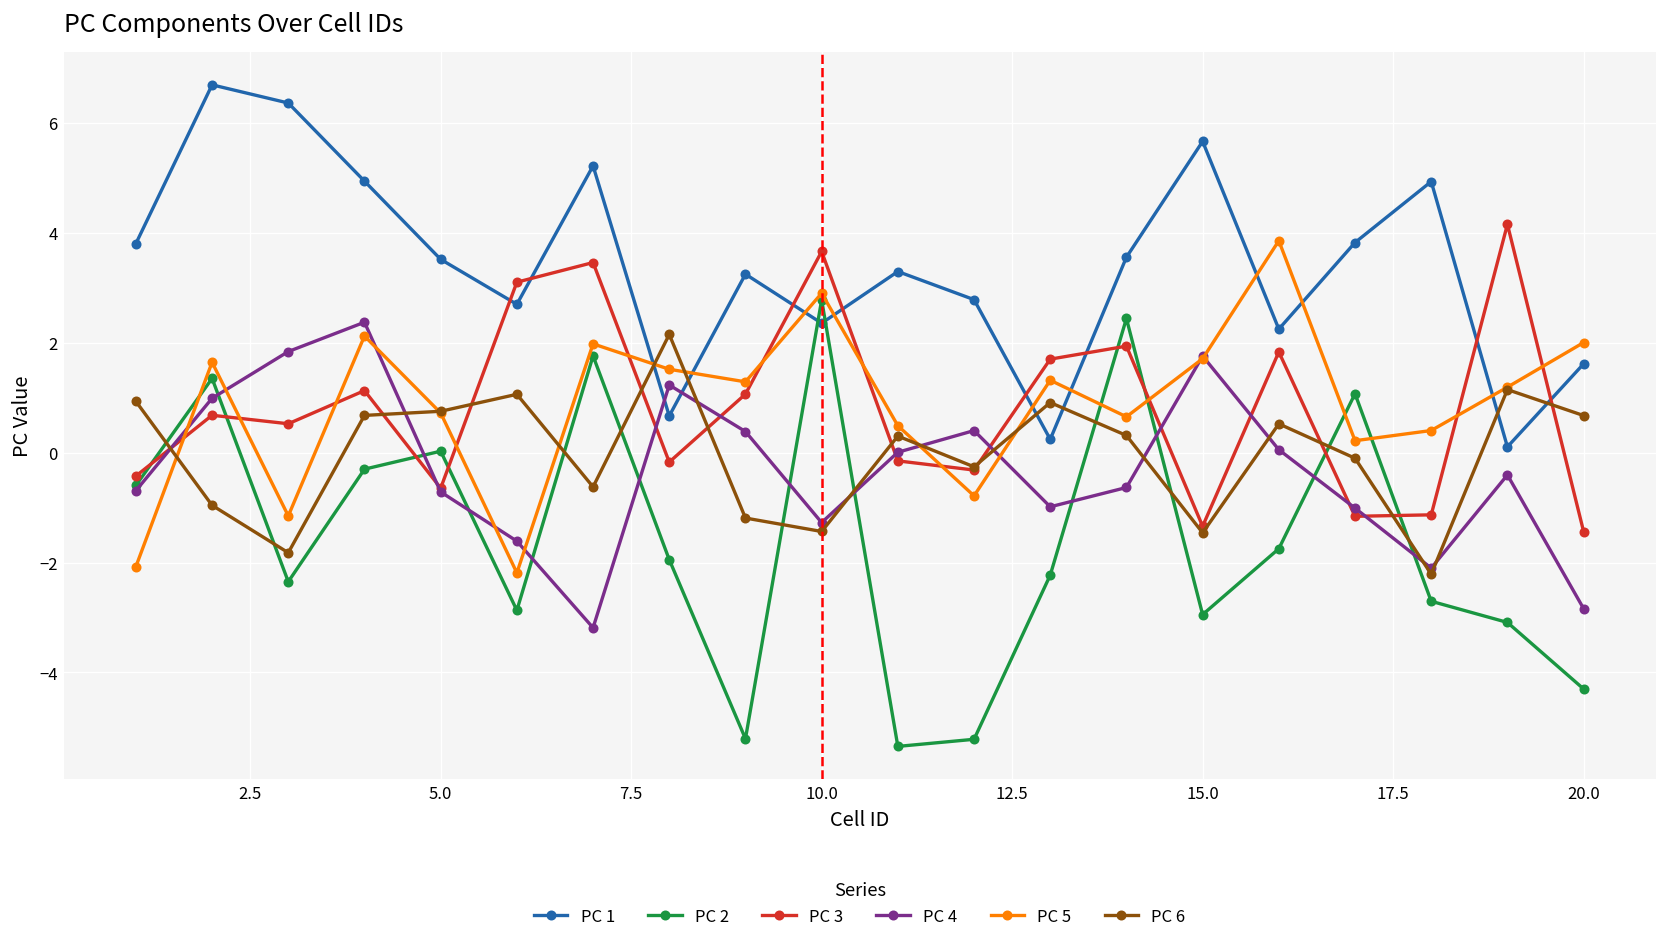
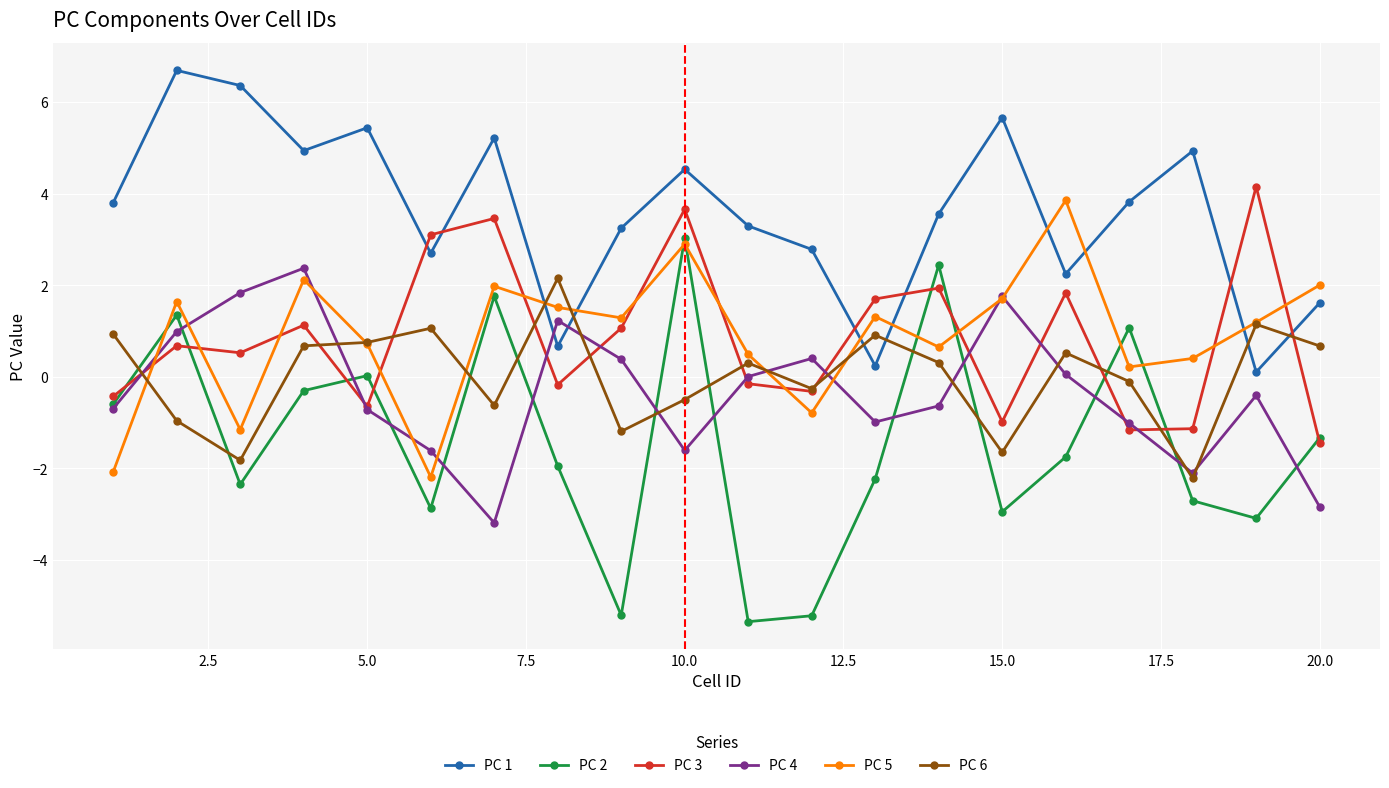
PC 1, 5.0: 3.5 -> 5.4
PC 1, 10.0: 2.4 -> 4.5
PC 2, 10.0: 2.8 -> 3.0
PC 4, 10.0: -1.3 -> -1.6
PC 6, 10.0: -1.4 -> -0.5
PC 3, 15.0: -1.3 -> -1.0
PC 6, 15.0: -1.5 -> -1.7
PC 2, 20.0: -4.3 -> -1.3
